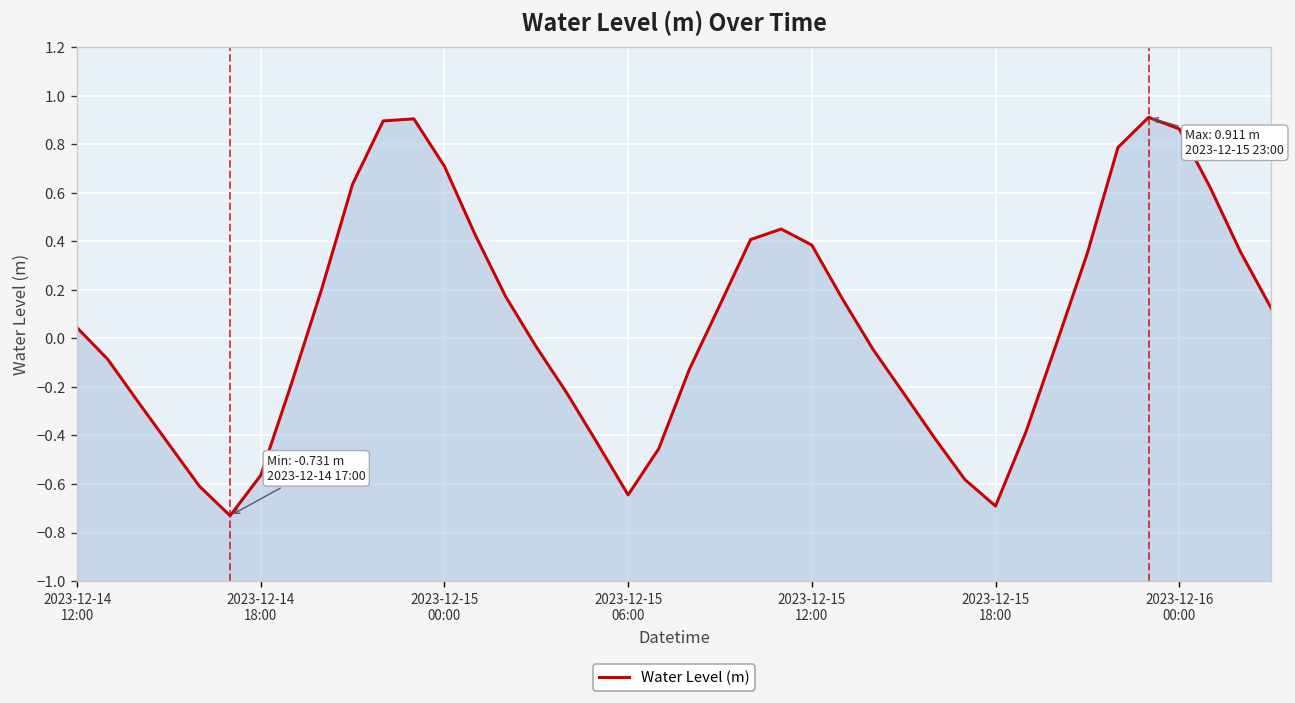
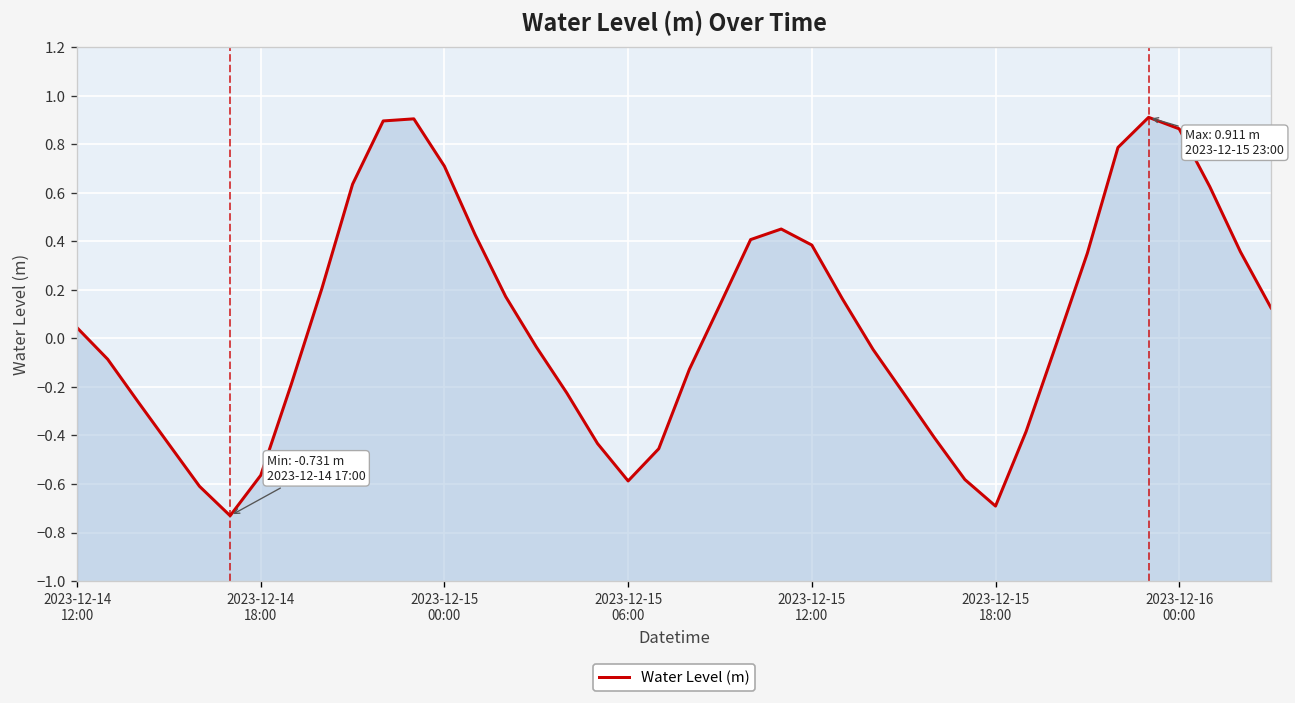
2023-12-15 06:00: -0.64 -> -0.59
